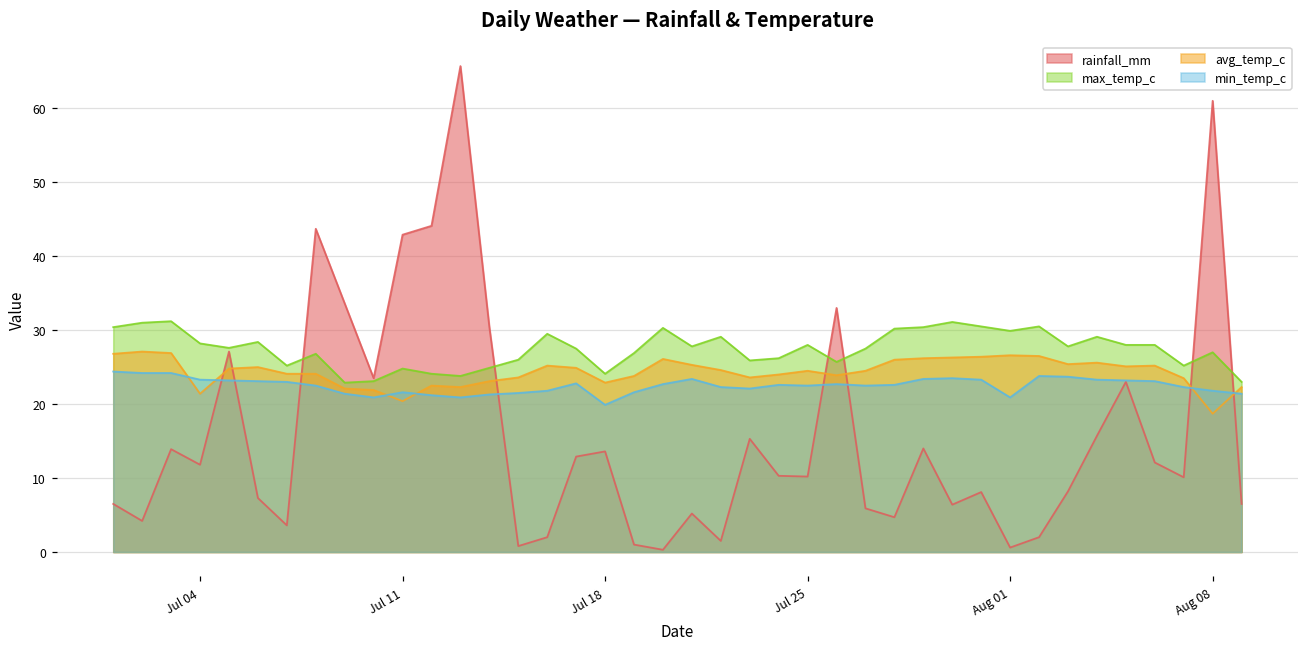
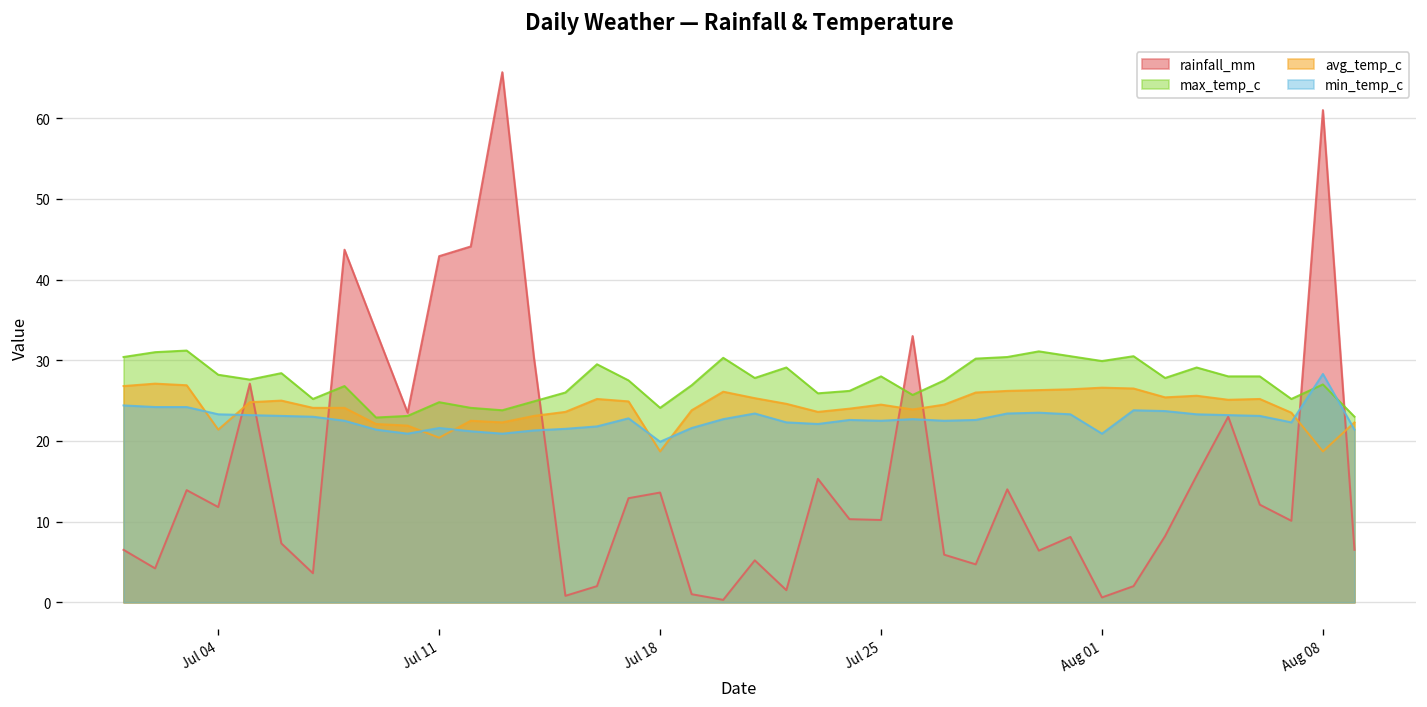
avg_temp_c, Jul 18: 23 -> 19
min_temp_c, Aug 08: 22 -> 28
